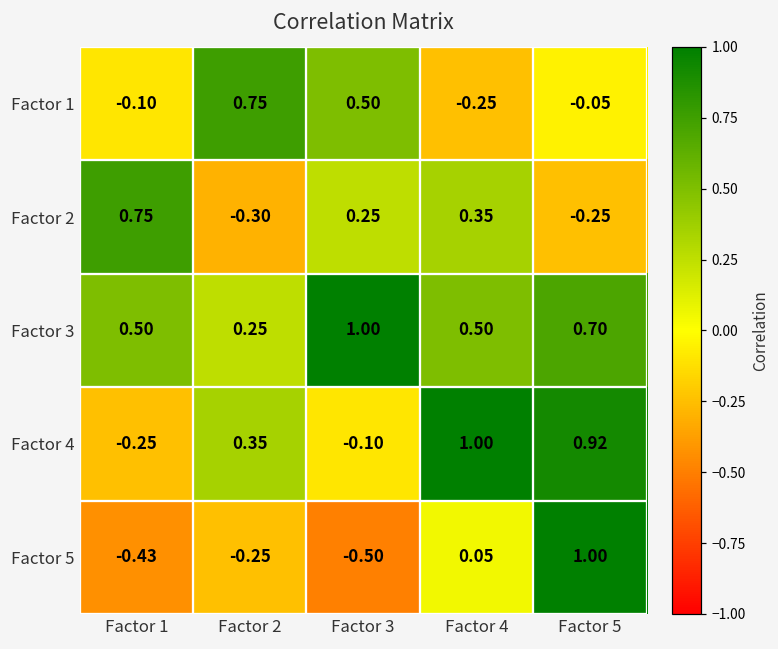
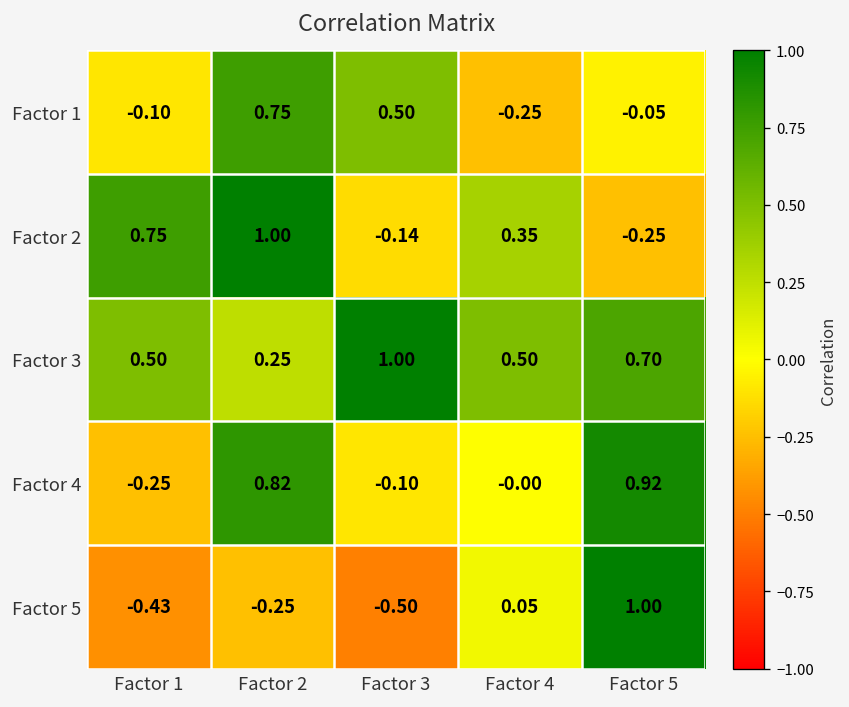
Factor 2, Factor 2: -0.30 -> 1.00
Factor 2, Factor 3: 0.25 -> -0.14
Factor 4, Factor 2: 0.35 -> 0.82
Factor 4, Factor 4: 1.00 -> -0.00
